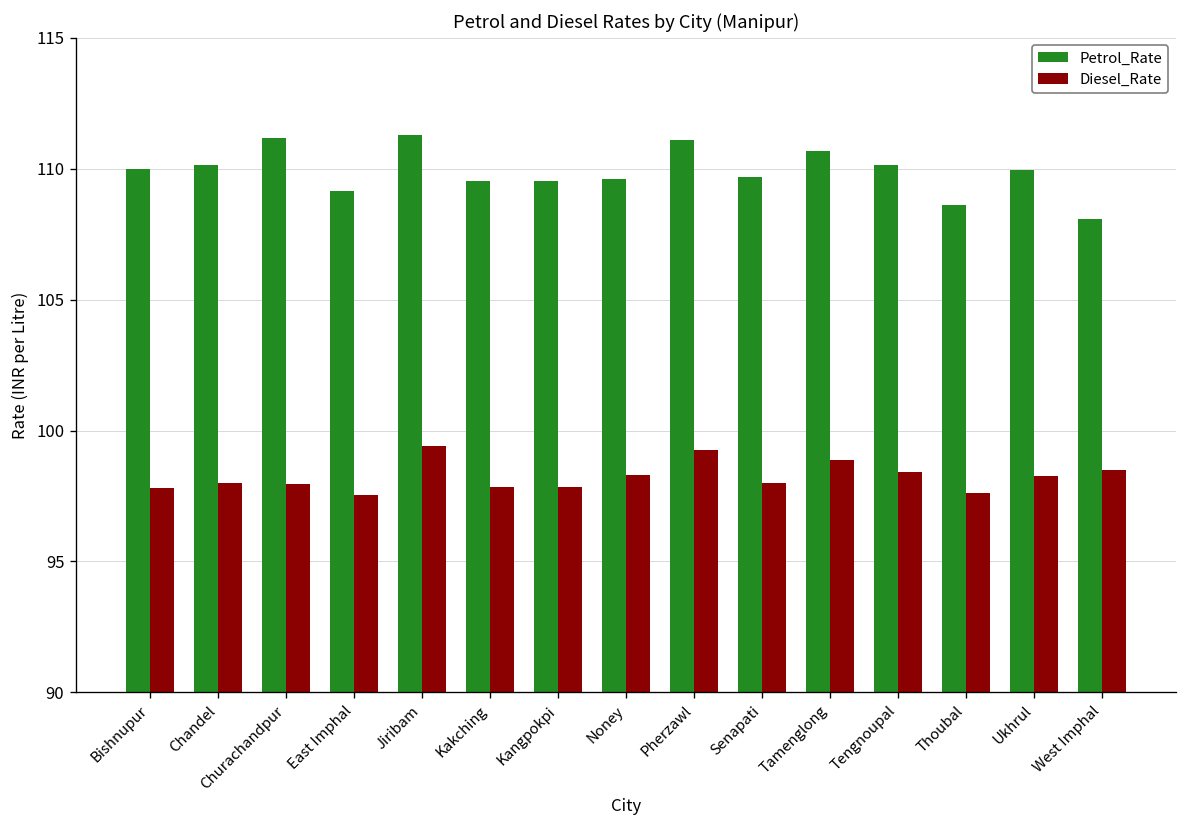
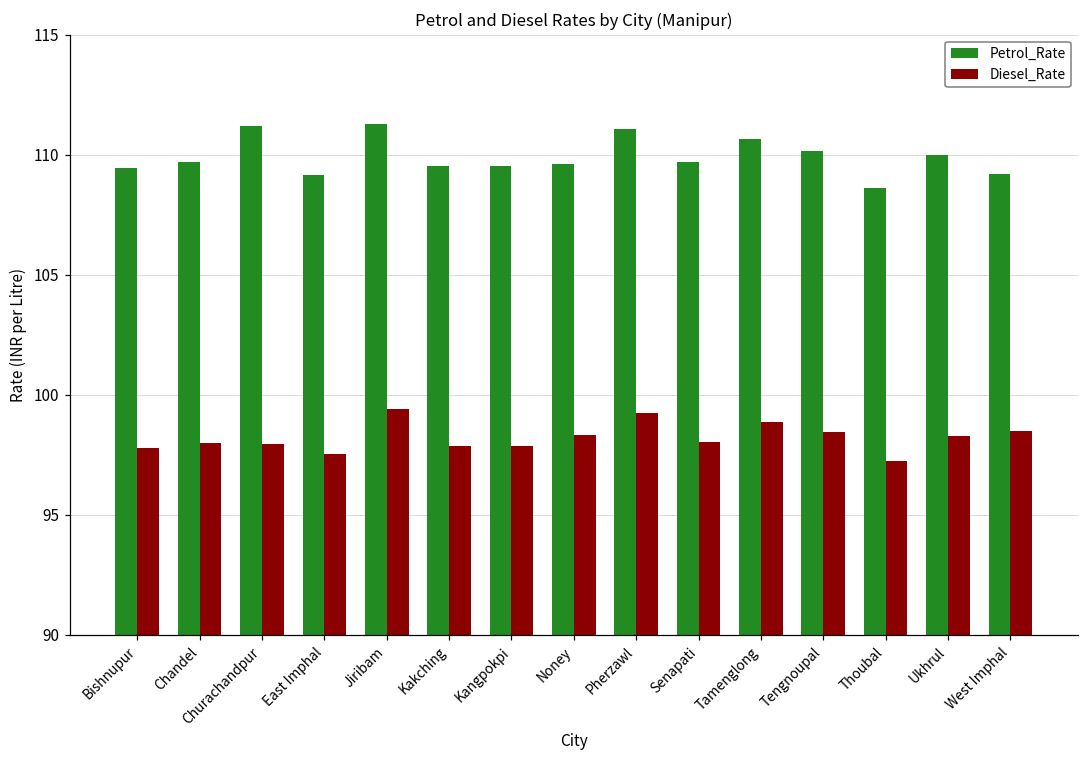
Petrol_Rate, Bishnupur: 110.0 -> 109.5
Petrol_Rate, Chandel: 110.2 -> 109.7
Diesel_Rate, Thoubal: 97.6 -> 97.2
Petrol_Rate, West Imphal: 108.1 -> 109.2
